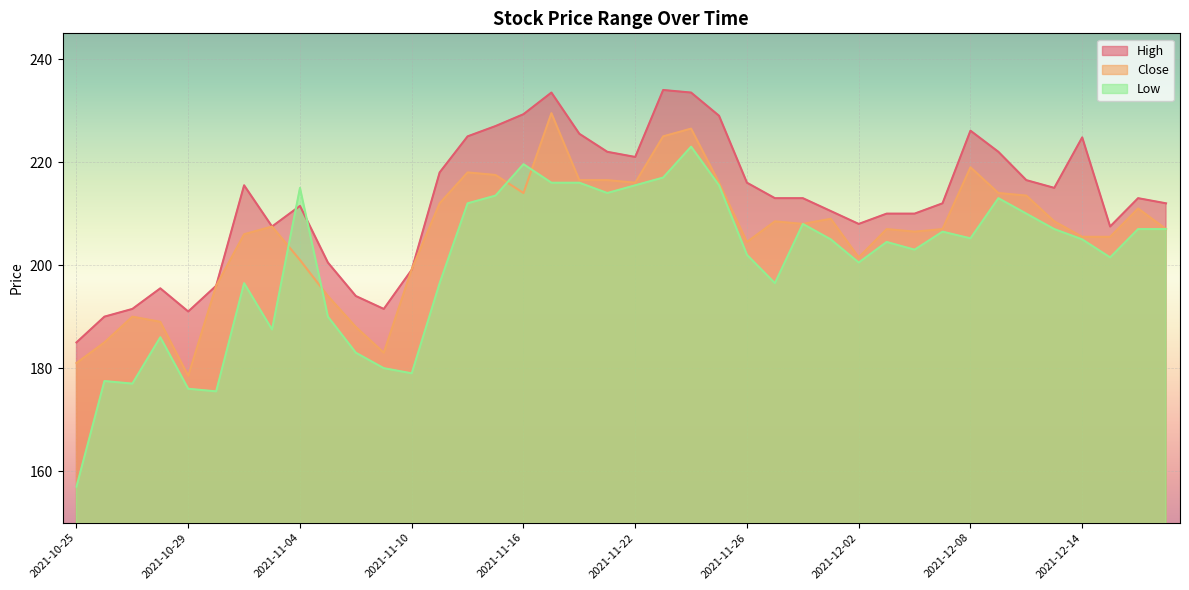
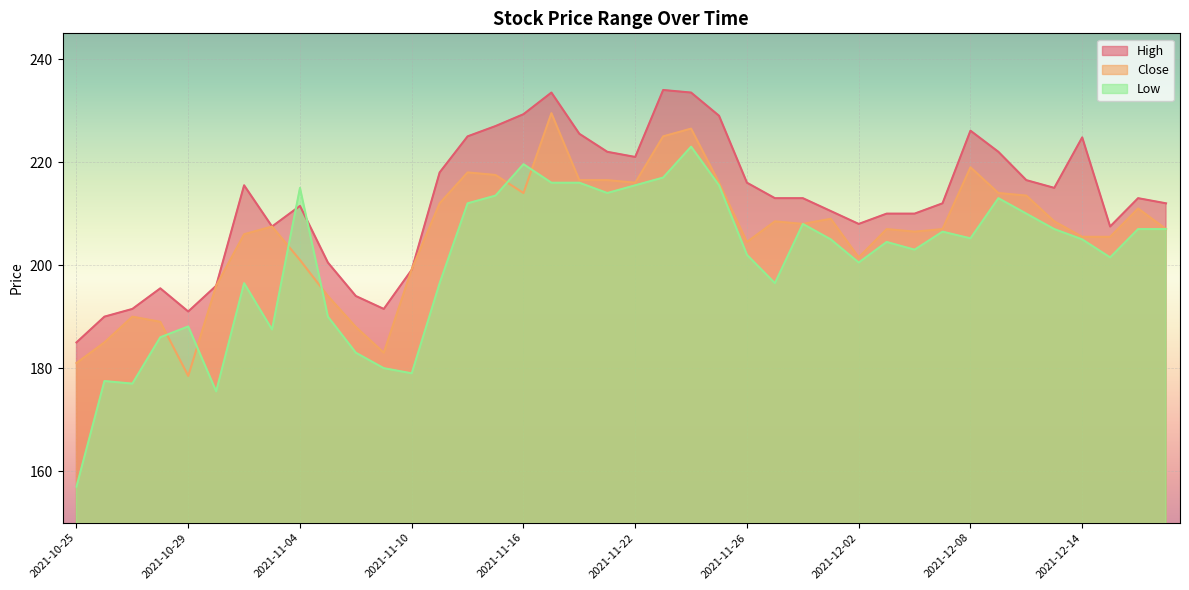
Low, 2021-10-29: 176 -> 188
